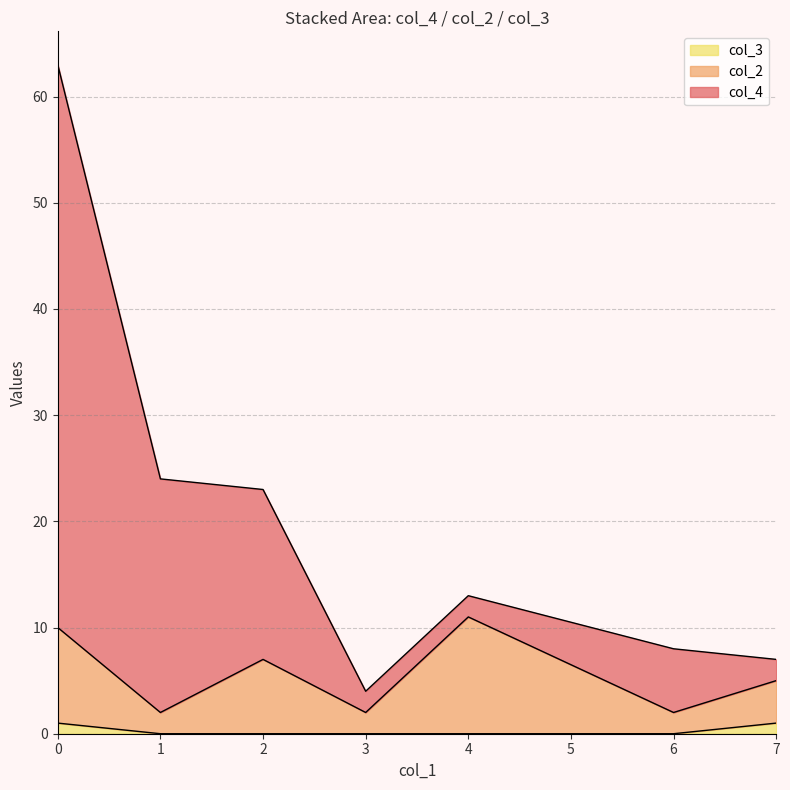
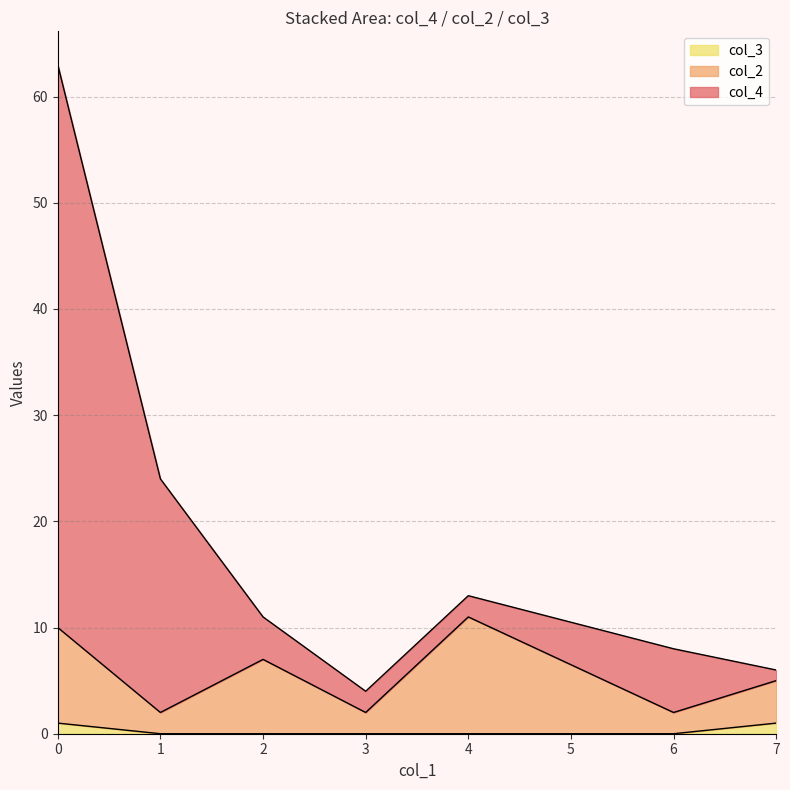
col_4, 2: 16 -> 4
col_4, 7: 2 -> 1
